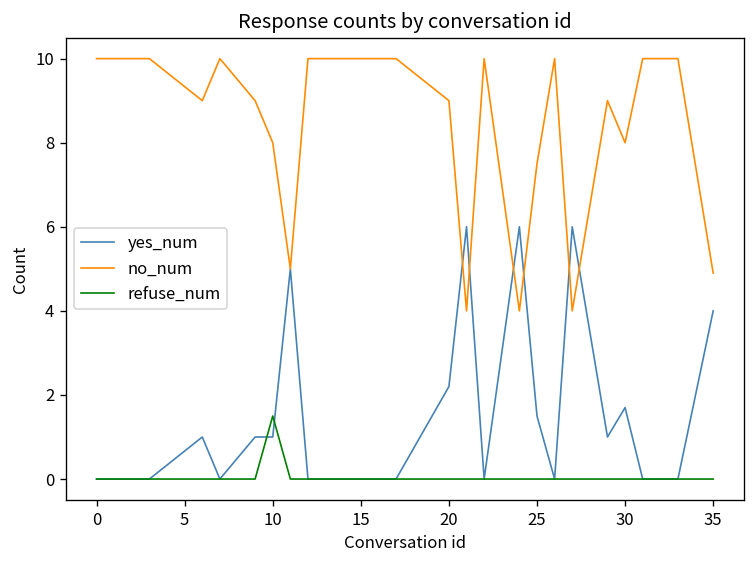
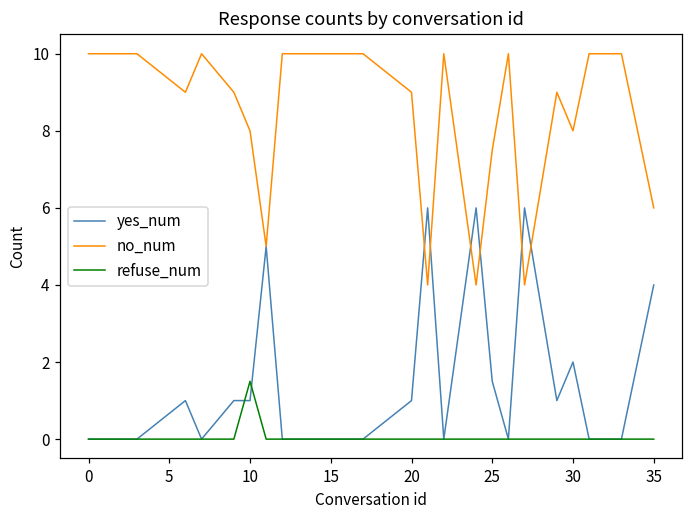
yes_num, 20: 2.2 -> 1.0
yes_num, 30: 1.7 -> 2.0
no_num, 35: 4.9 -> 6.0
